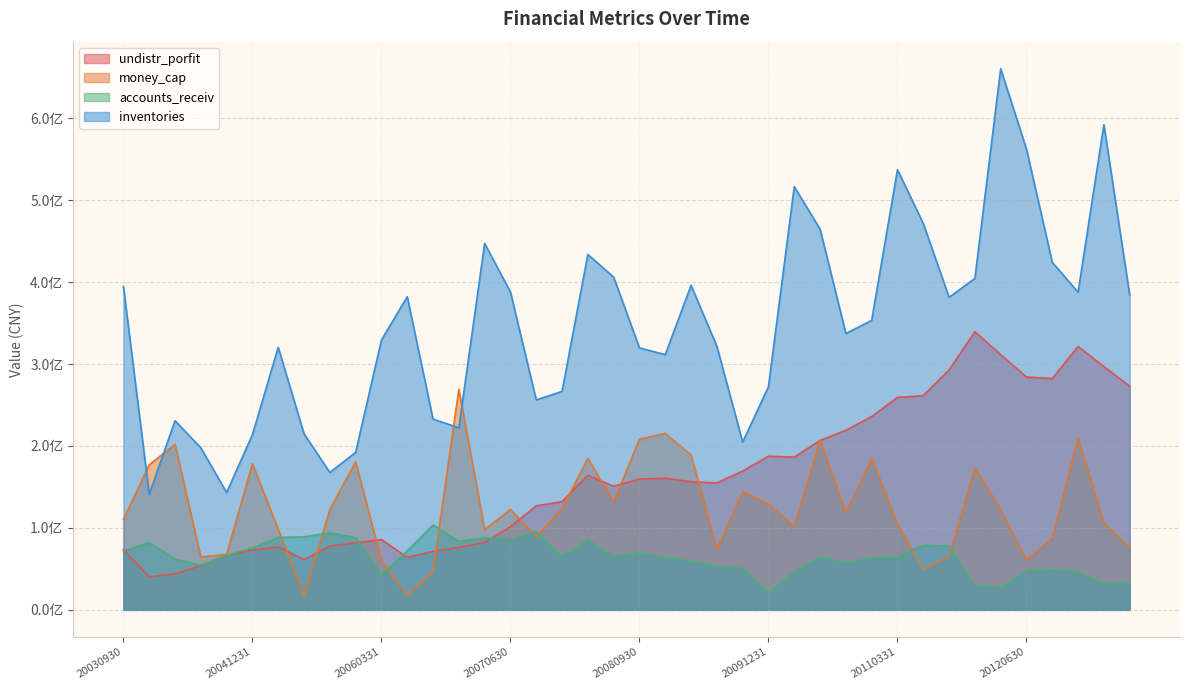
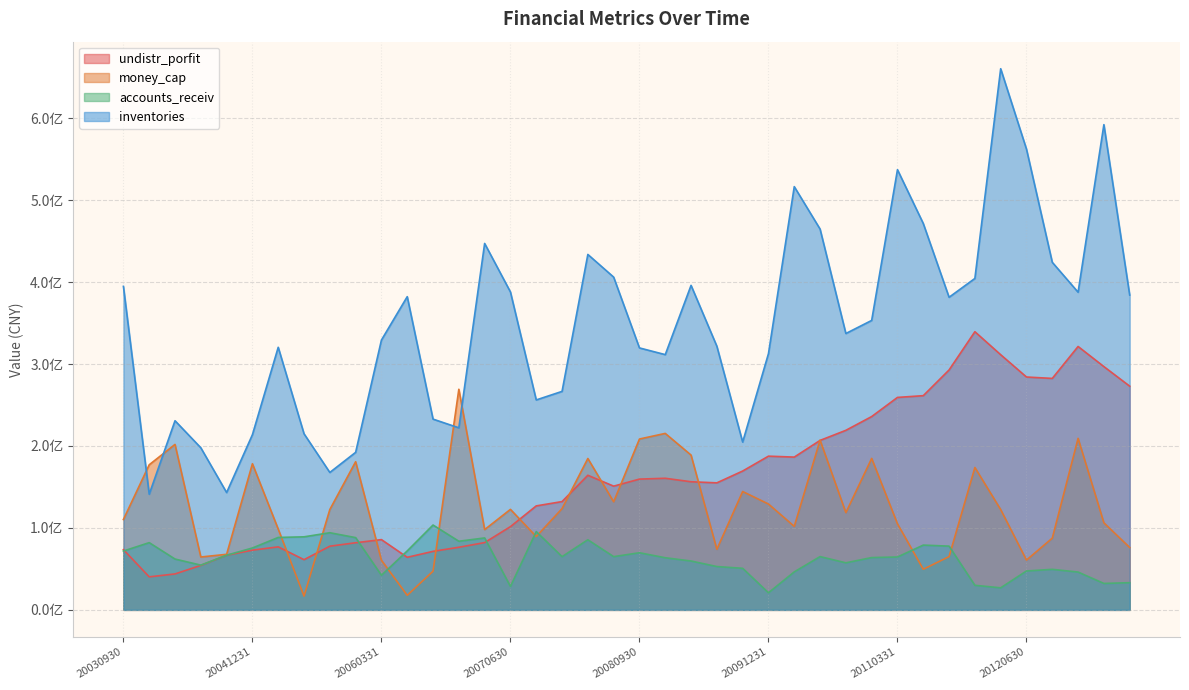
accounts_receiv, 20070630: 0.9亿 -> 0.3亿
inventories, 20091231: 2.7亿 -> 3.1亿
